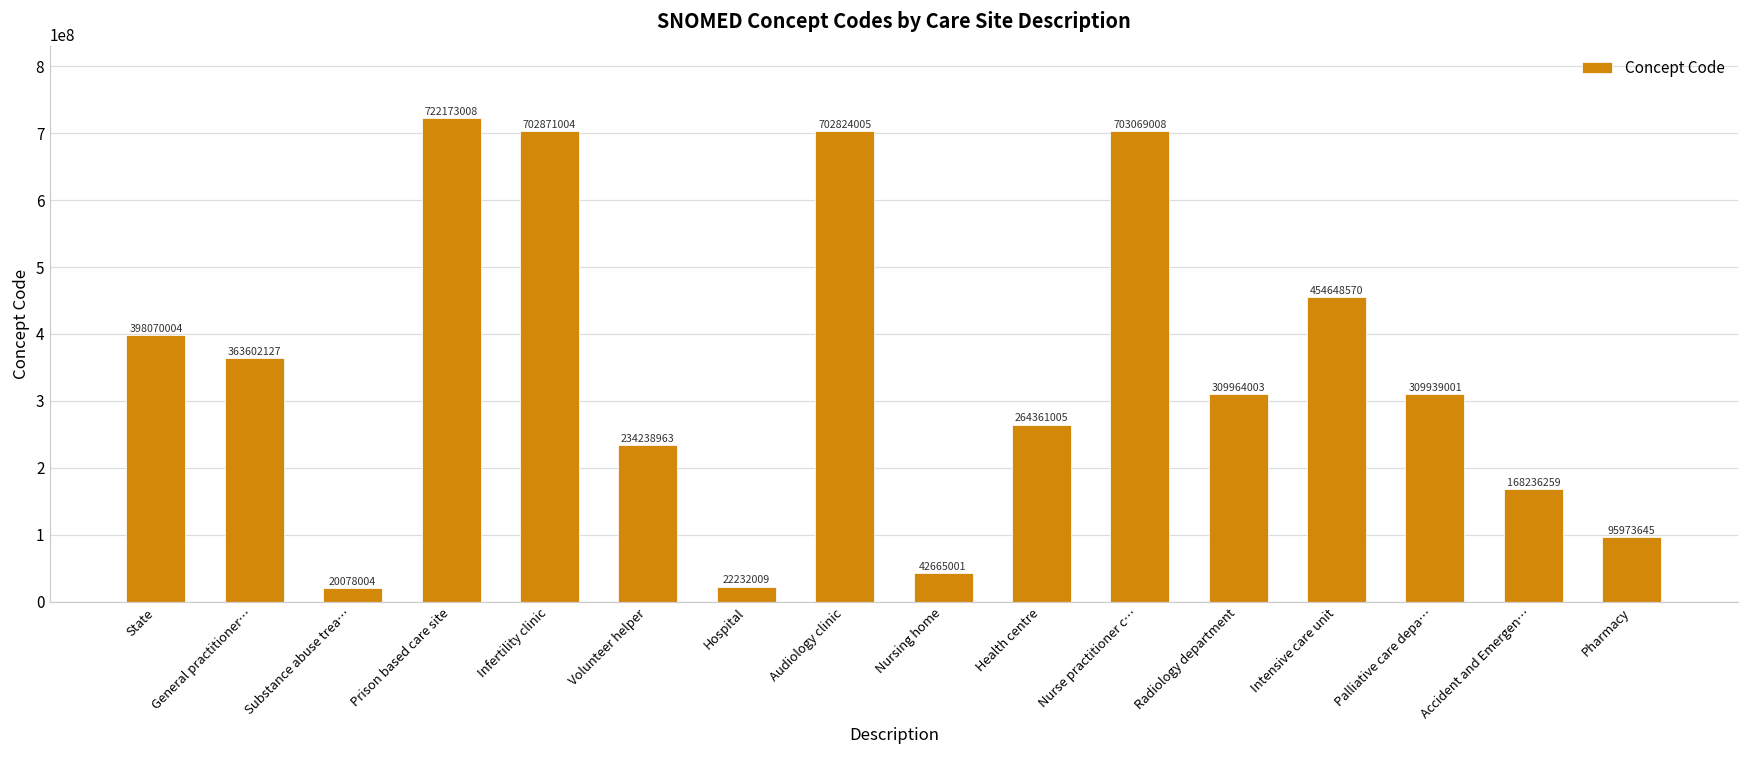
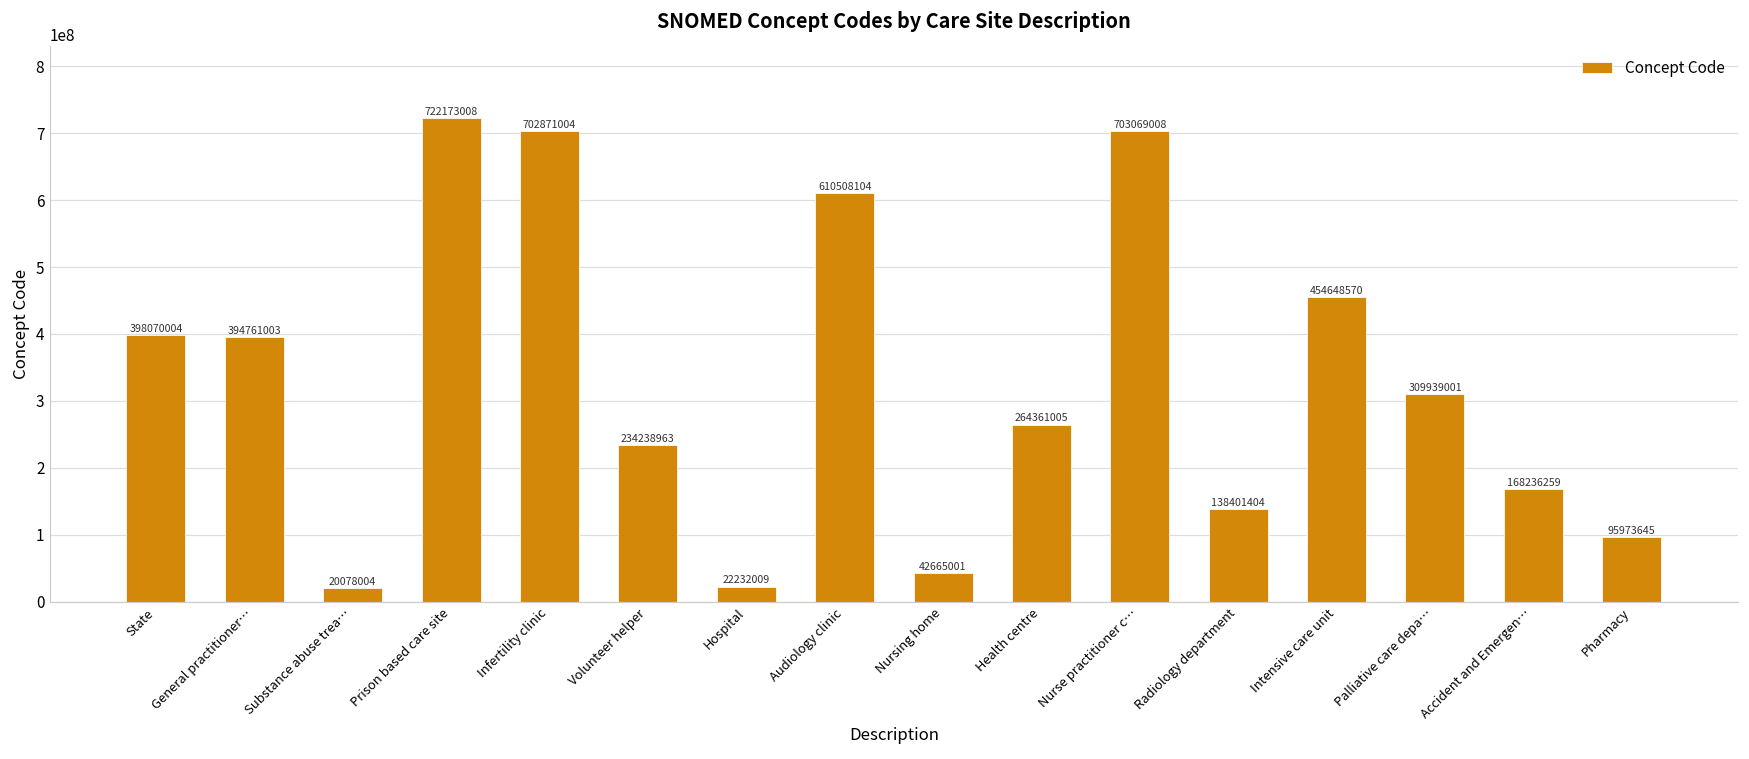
General practitioner…: 363602127 -> 394761003
Audiology clinic: 702824005 -> 610508104
Radiology department: 309964003 -> 138401404
